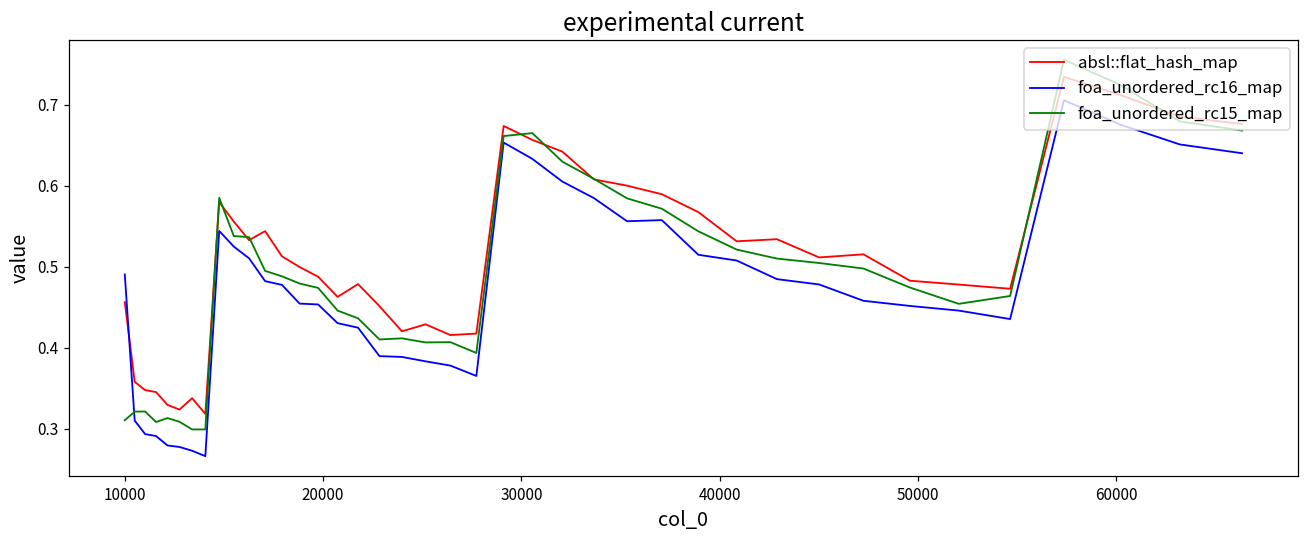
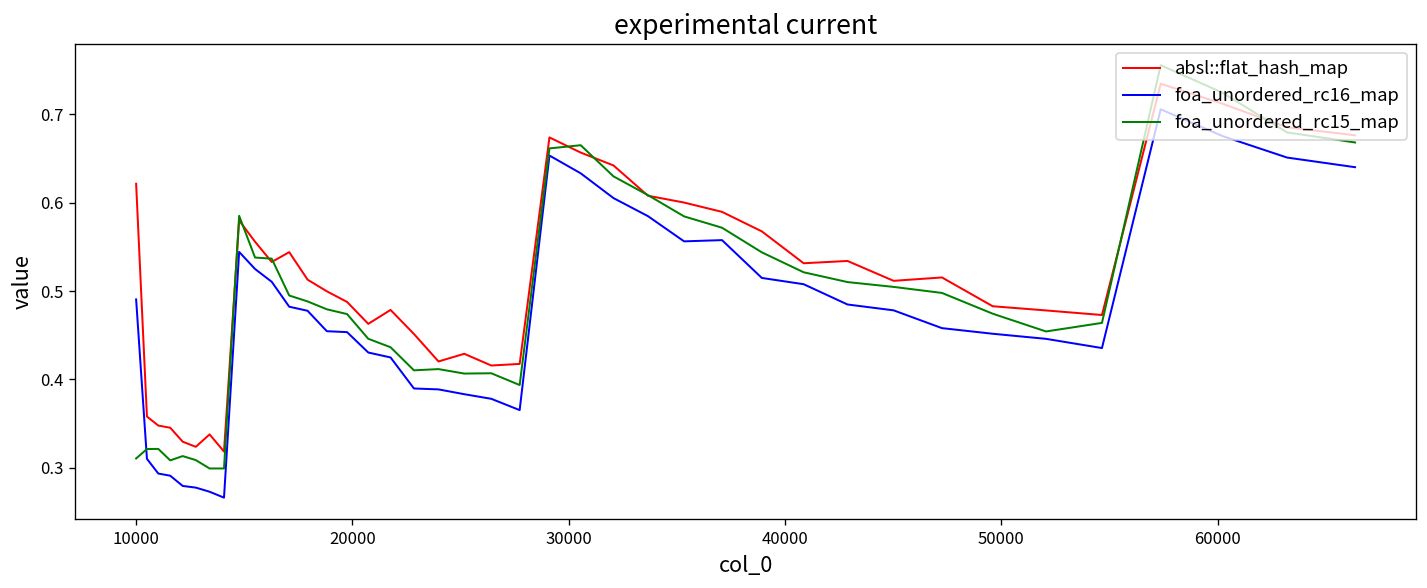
absl::flat_hash_map, 10000: 0.46 -> 0.62
